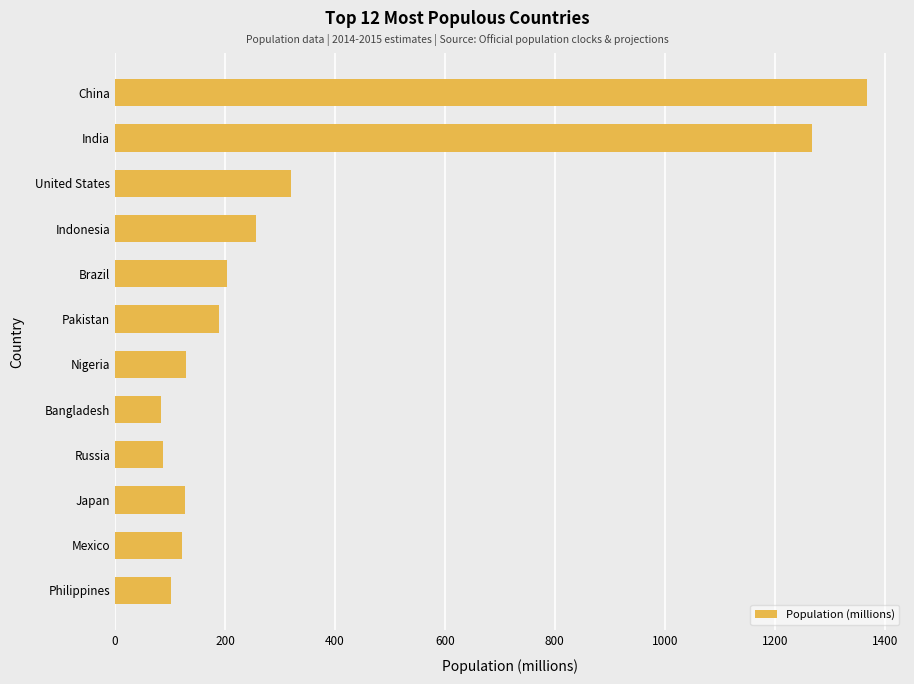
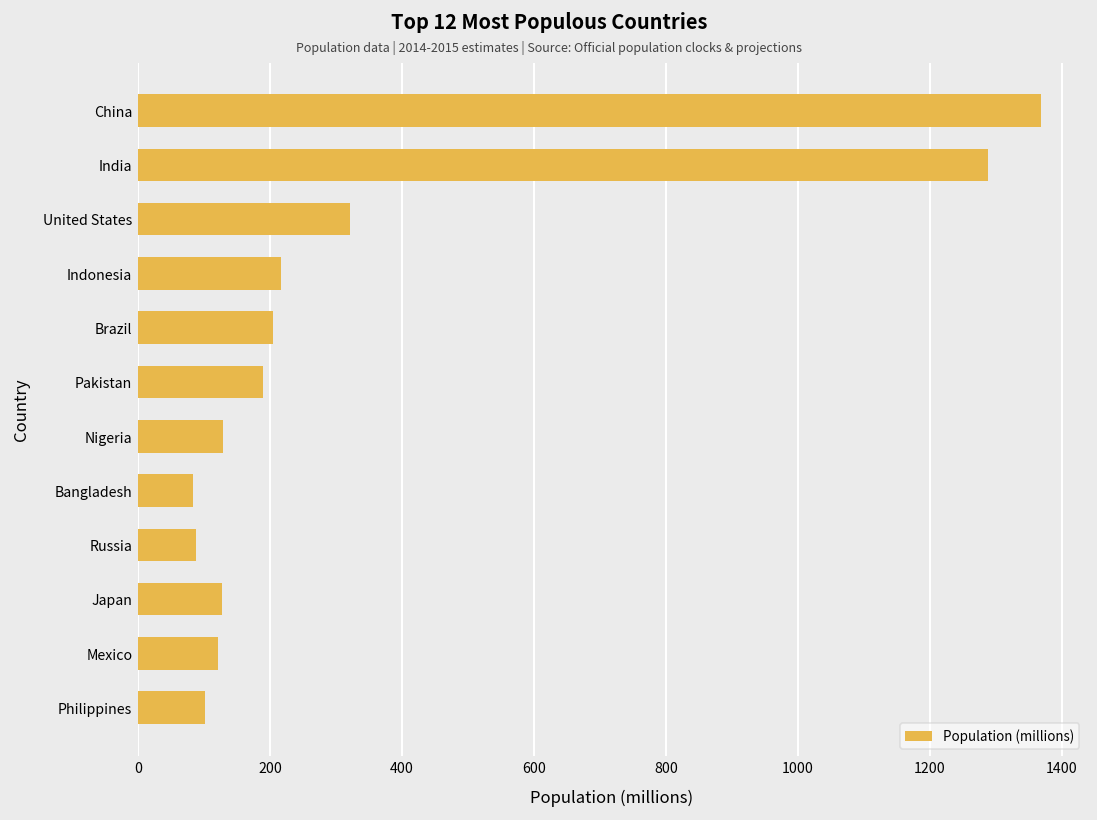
India: 1270 -> 1290
Indonesia: 260 -> 220
